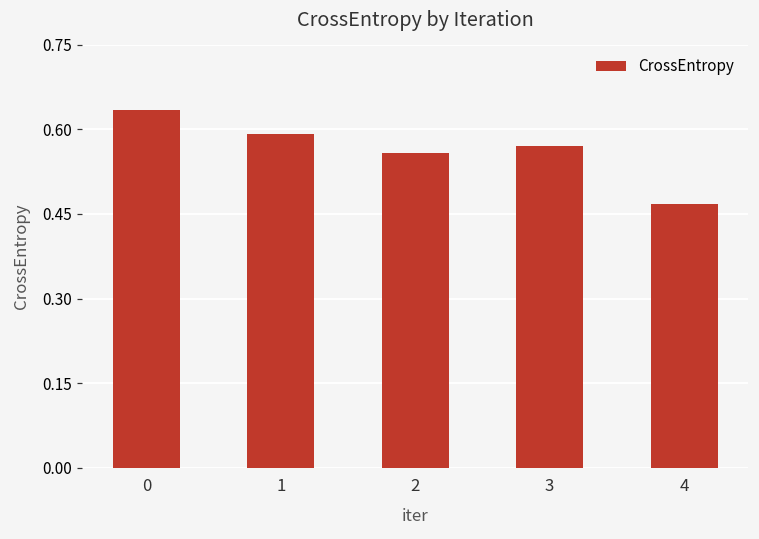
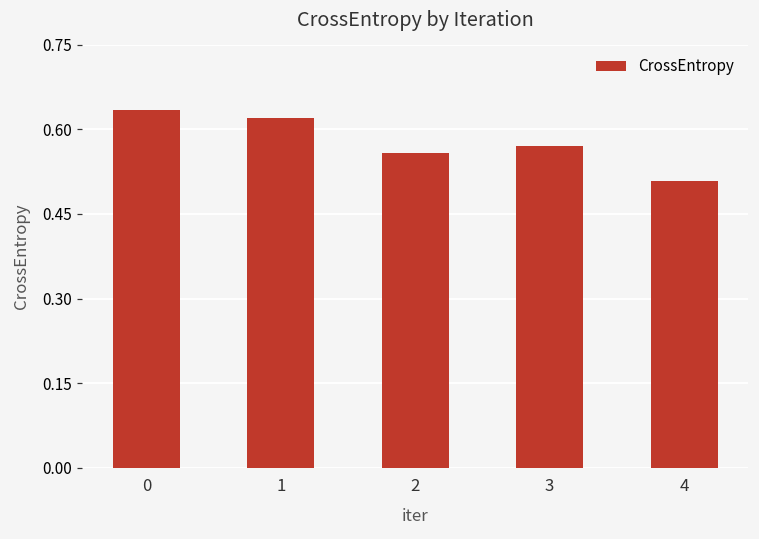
1: 0.59 -> 0.62
4: 0.47 -> 0.51
